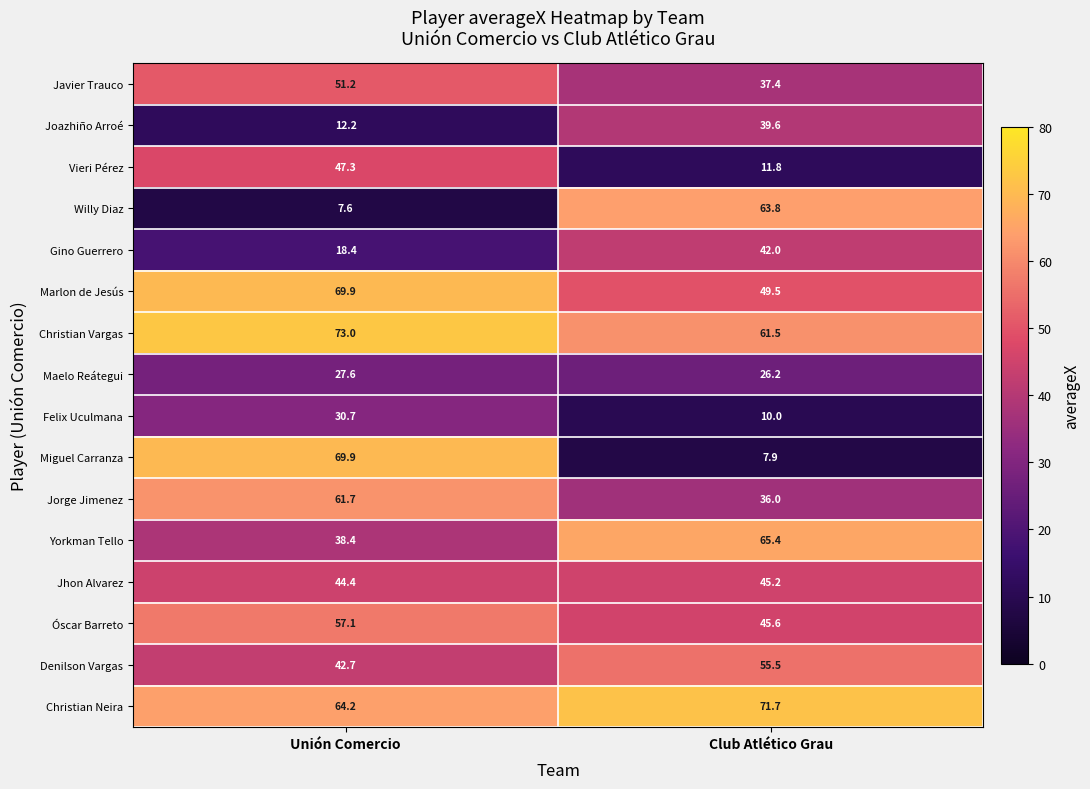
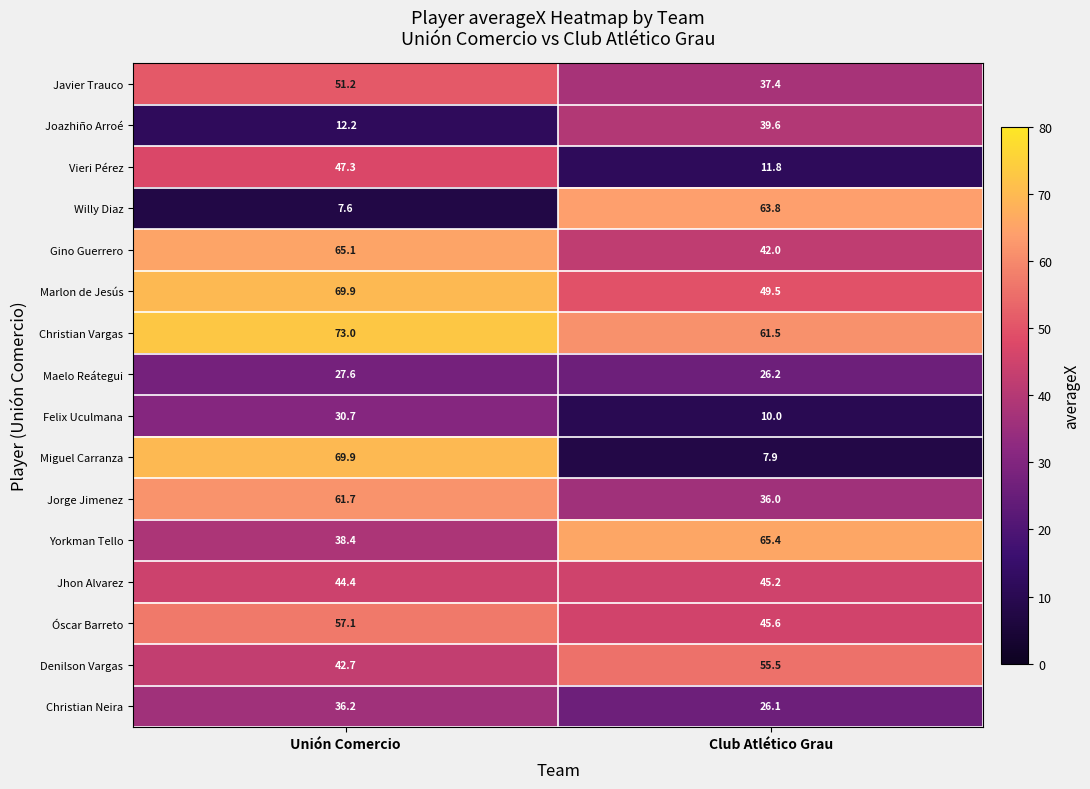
Gino Guerrero, Unión Comercio: 18.4 -> 65.1
Christian Neira, Unión Comercio: 64.2 -> 36.2
Christian Neira, Club Atlético Grau: 71.7 -> 26.1
